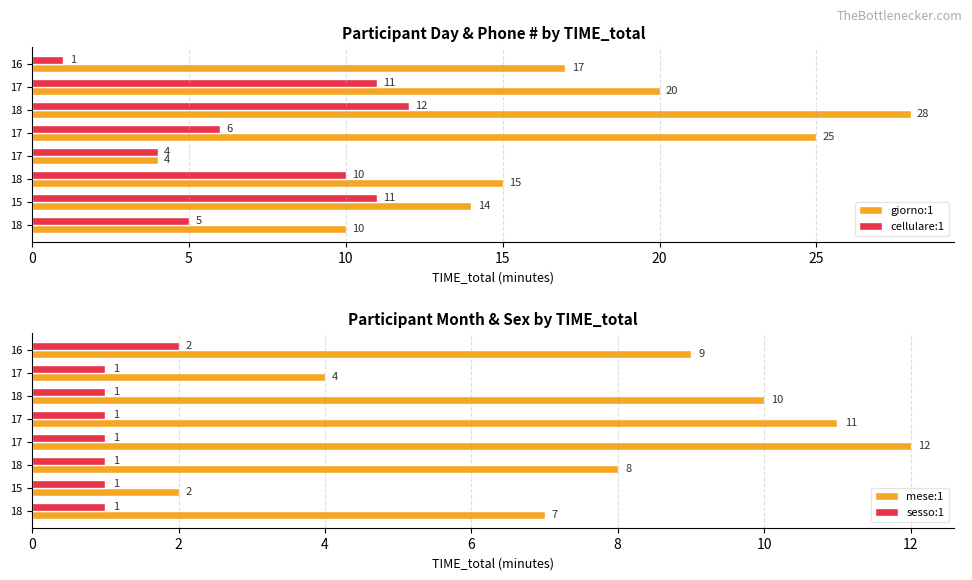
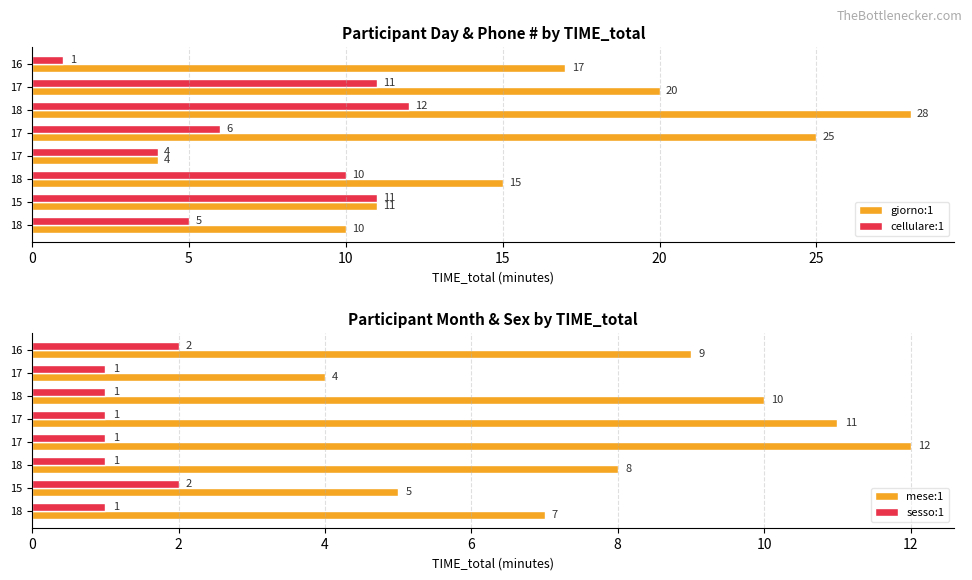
Participant Day & Phone # by TIME_total, giorno:1, 15: 14 -> 11
Participant Month & Sex by TIME_total, sesso:1, 15: 1 -> 2
Participant Month & Sex by TIME_total, mese:1, 15: 2 -> 5
